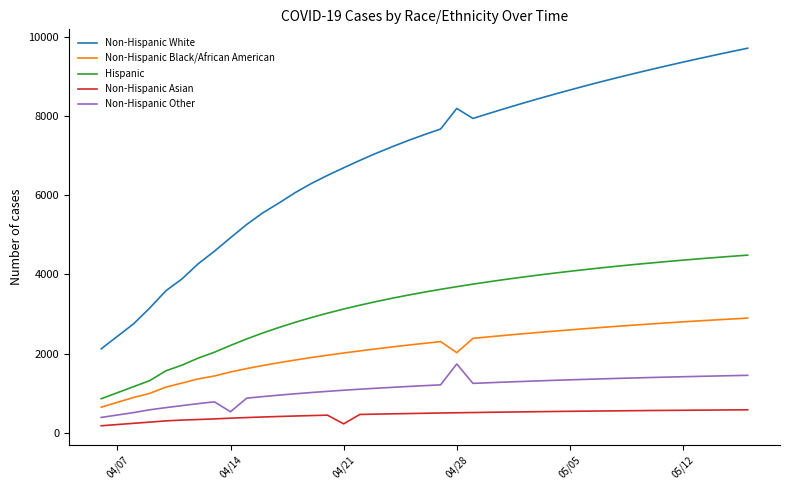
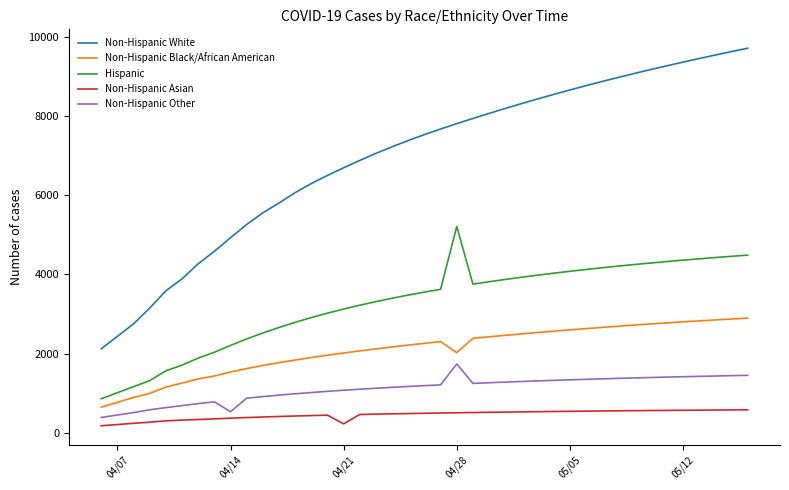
Non-Hispanic White, 04/28: 8200 -> 7800
Hispanic, 04/28: 3700 -> 5200
